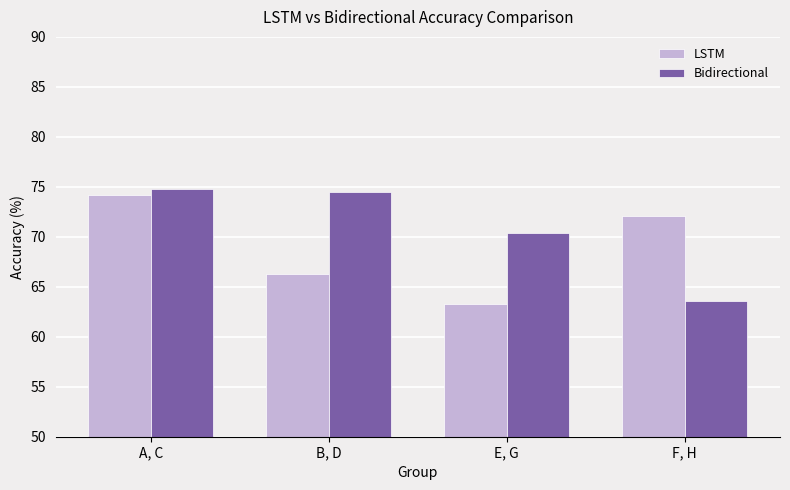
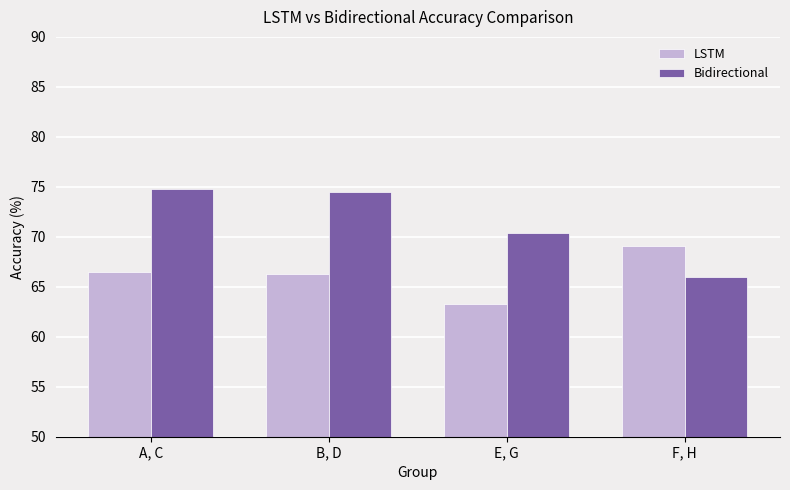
LSTM, A, C: 74 -> 66
LSTM, F, H: 72 -> 69
Bidirectional, F, H: 64 -> 66
